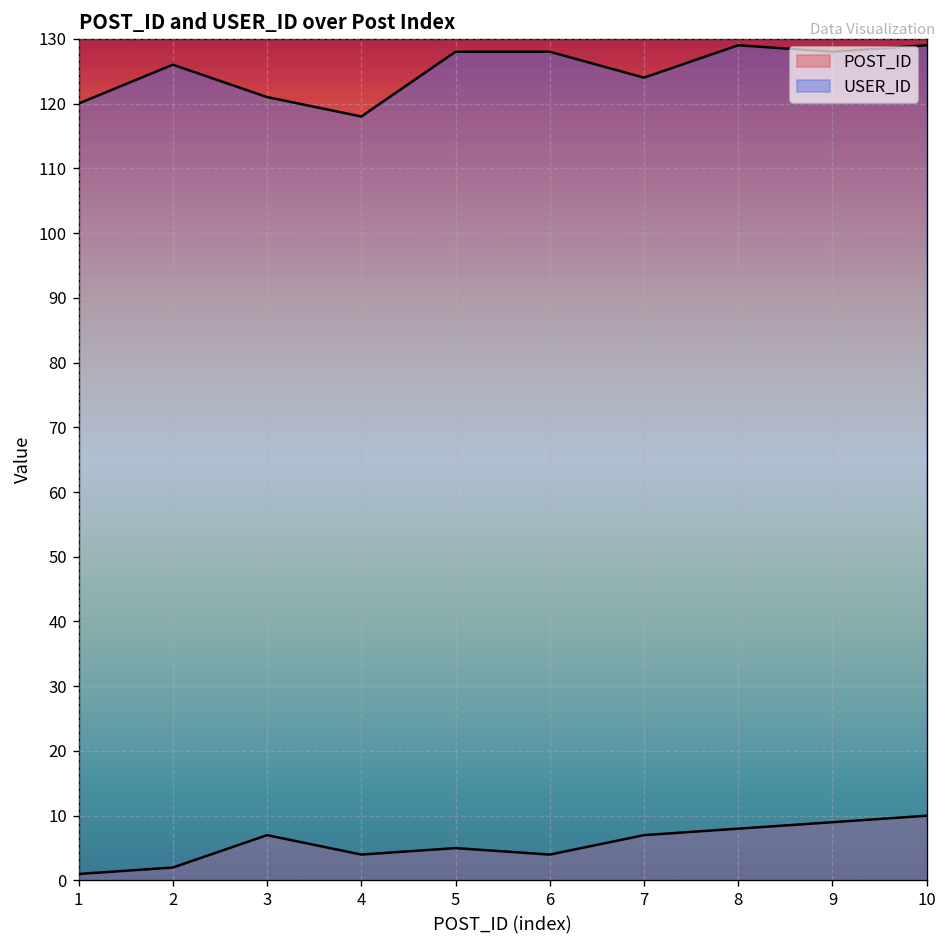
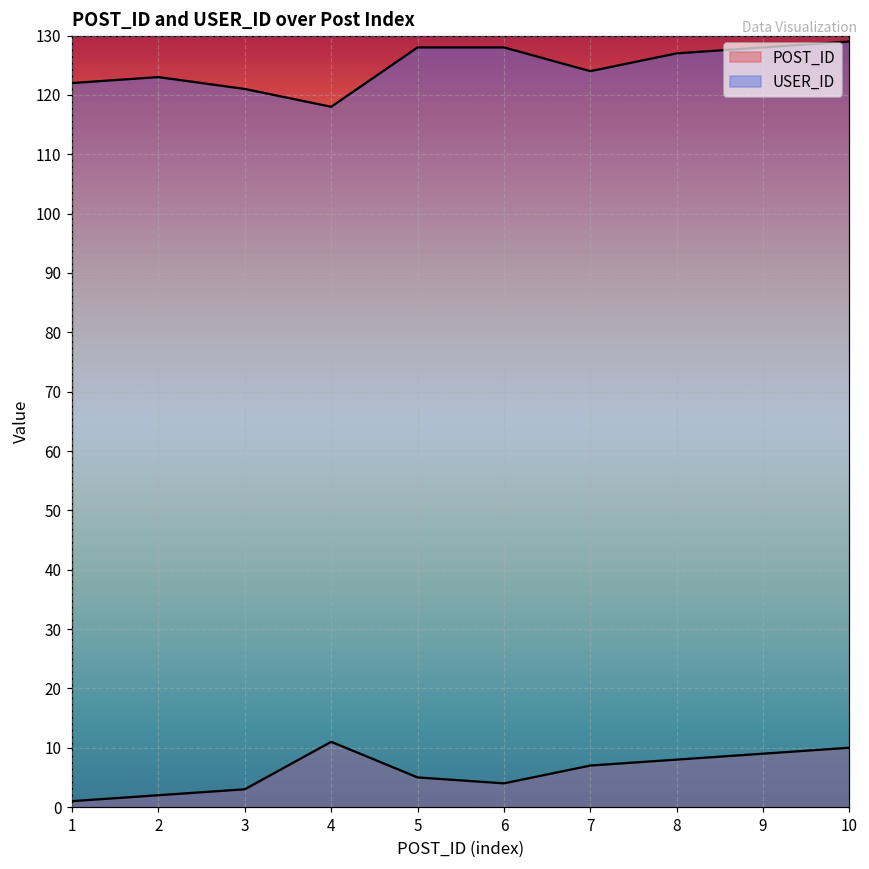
USER_ID, 1: 120 -> 122
USER_ID, 2: 126 -> 123
POST_ID, 3: 7 -> 3
POST_ID, 4: 4 -> 11
USER_ID, 8: 129 -> 127
